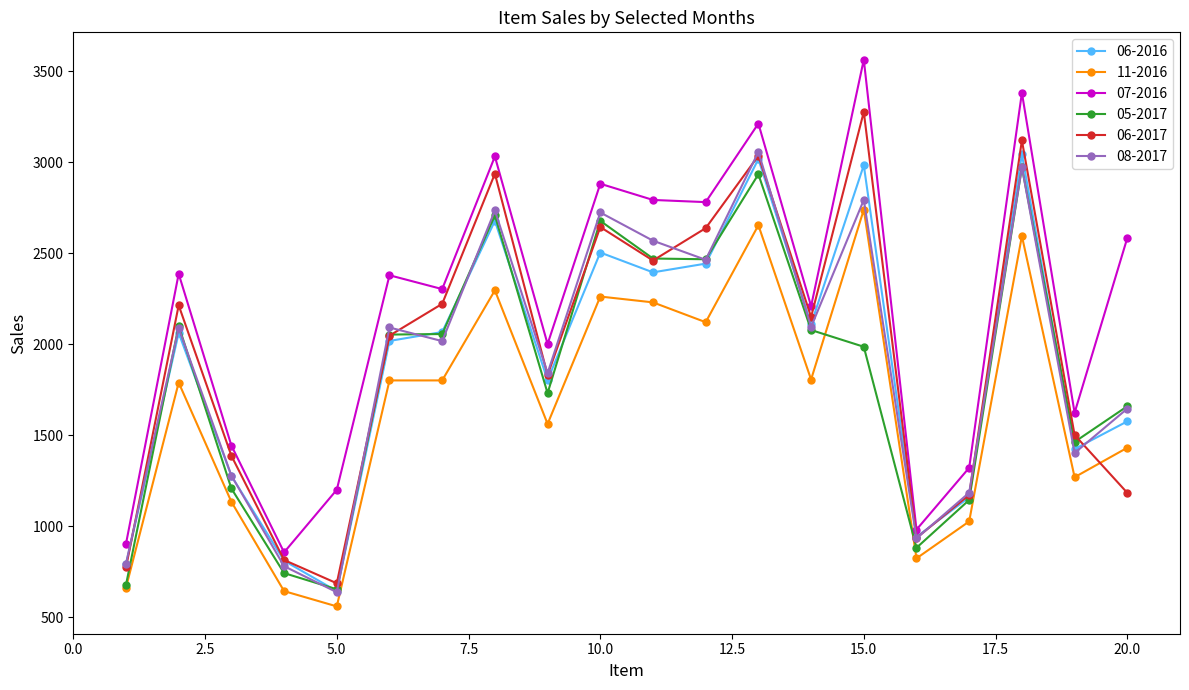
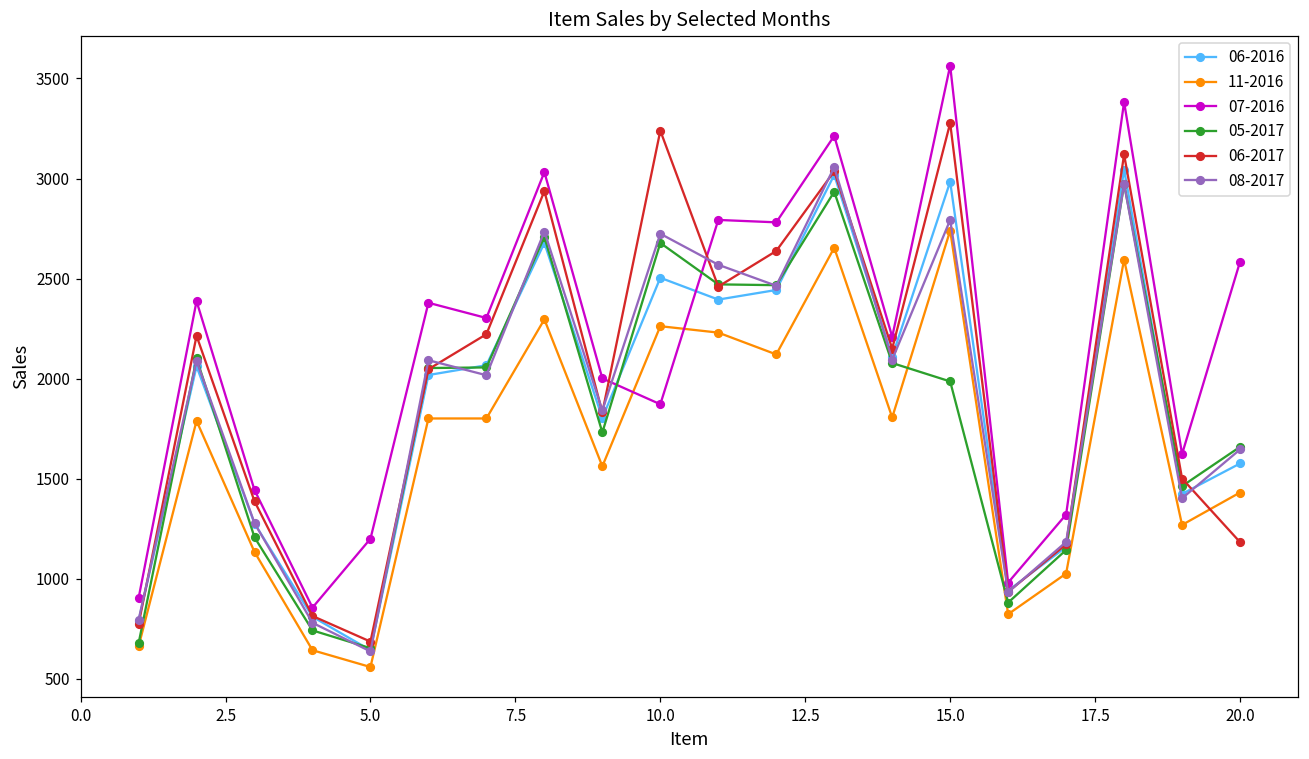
07-2016, 10.0: 2880 -> 1870
06-2017, 10.0: 2640 -> 3240
